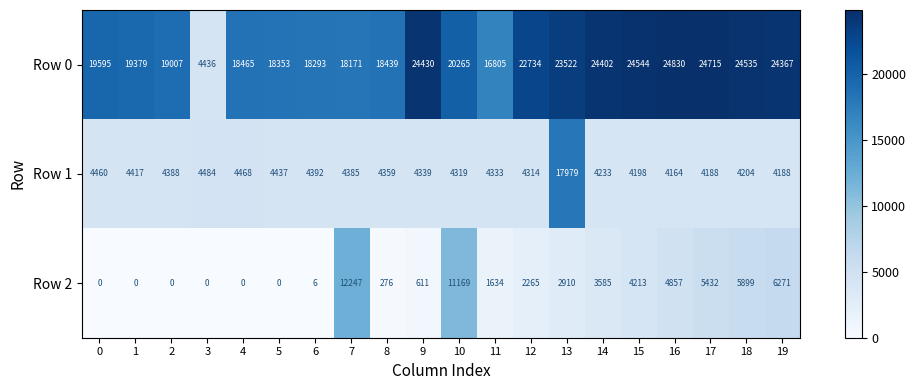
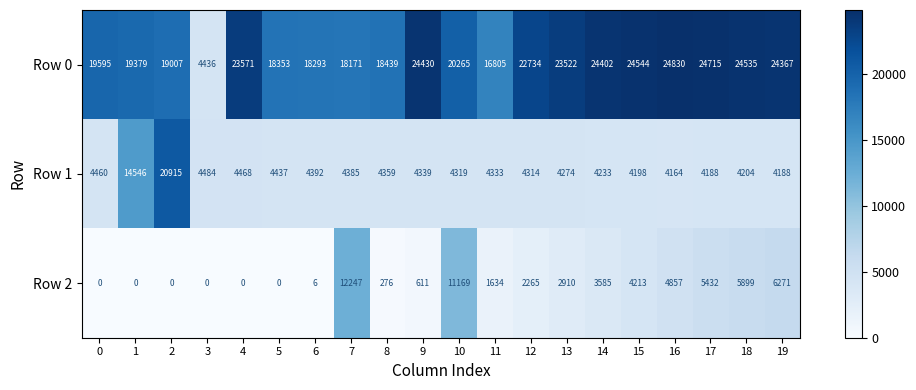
Row 0, 4: 18465 -> 23571
Row 1, 1: 4417 -> 14546
Row 1, 2: 4388 -> 20915
Row 1, 13: 17979 -> 4274
